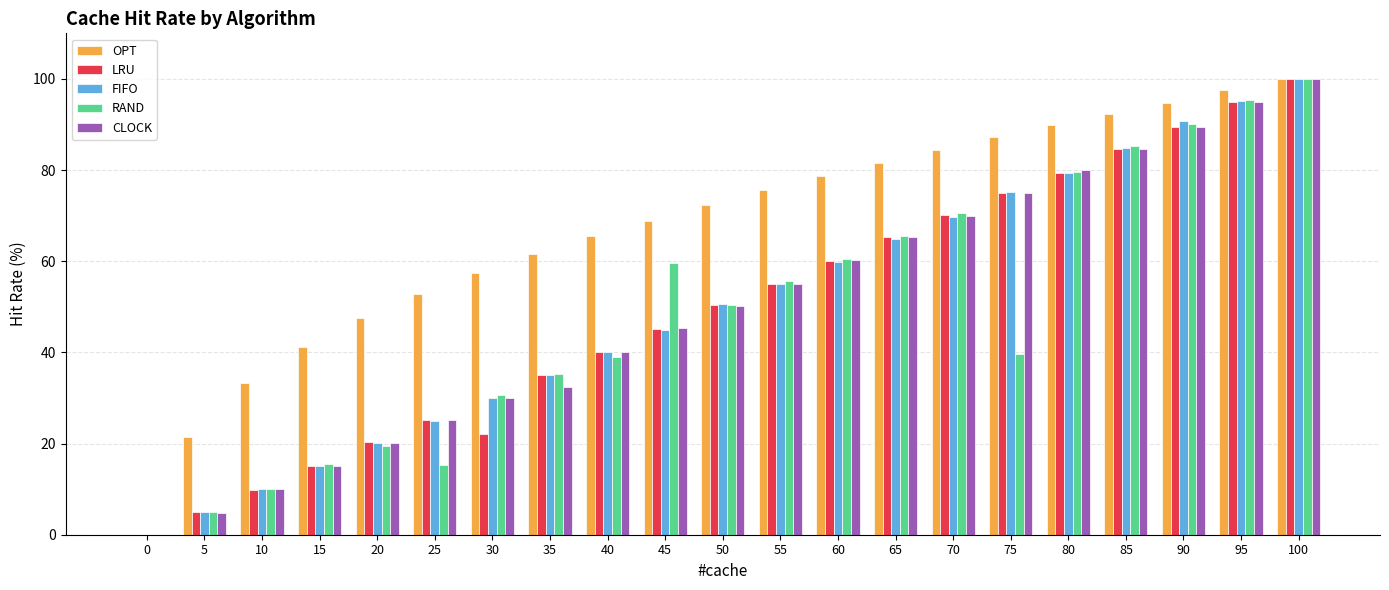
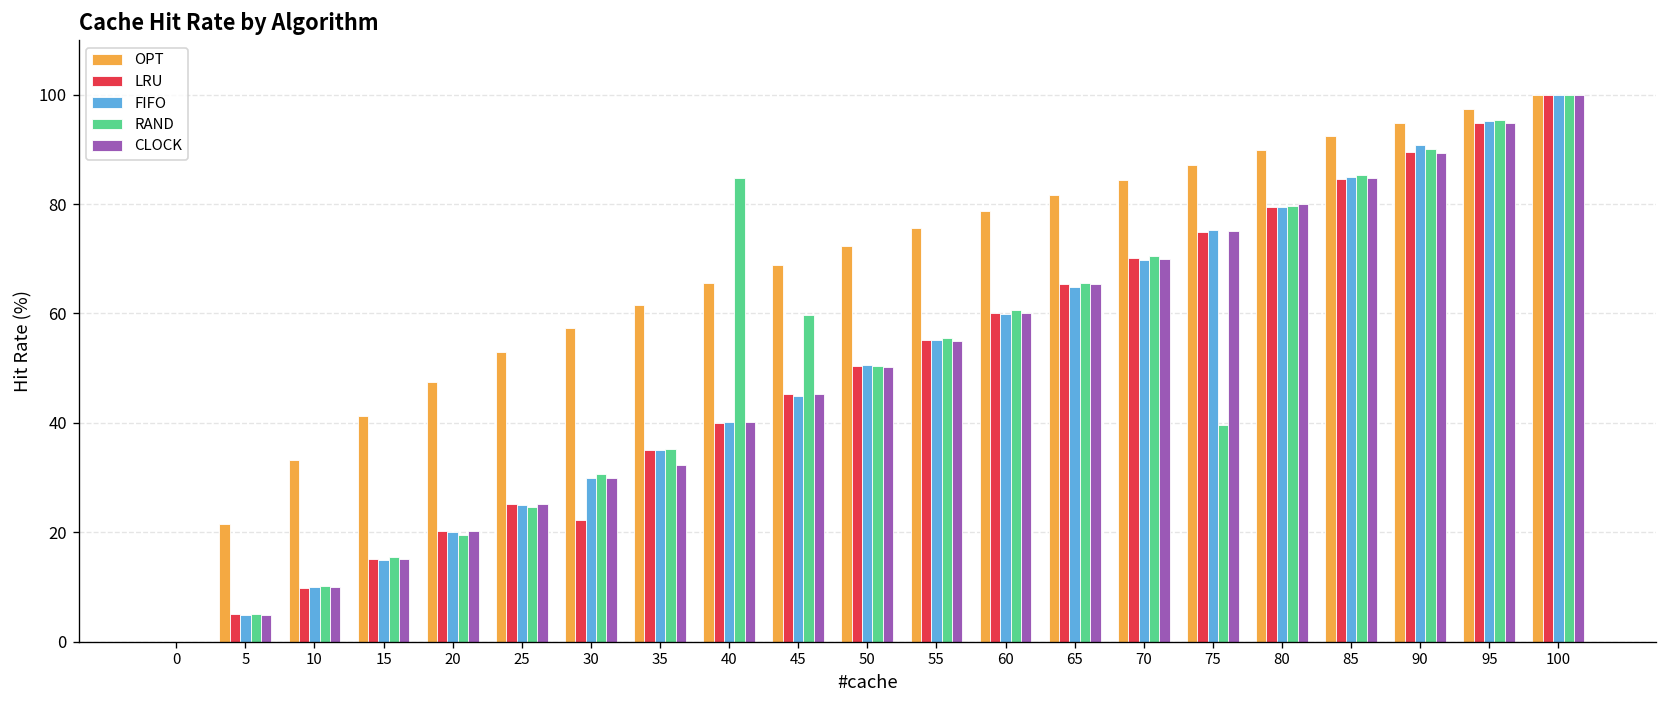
RAND, 25: 15 -> 25
RAND, 40: 39 -> 85
